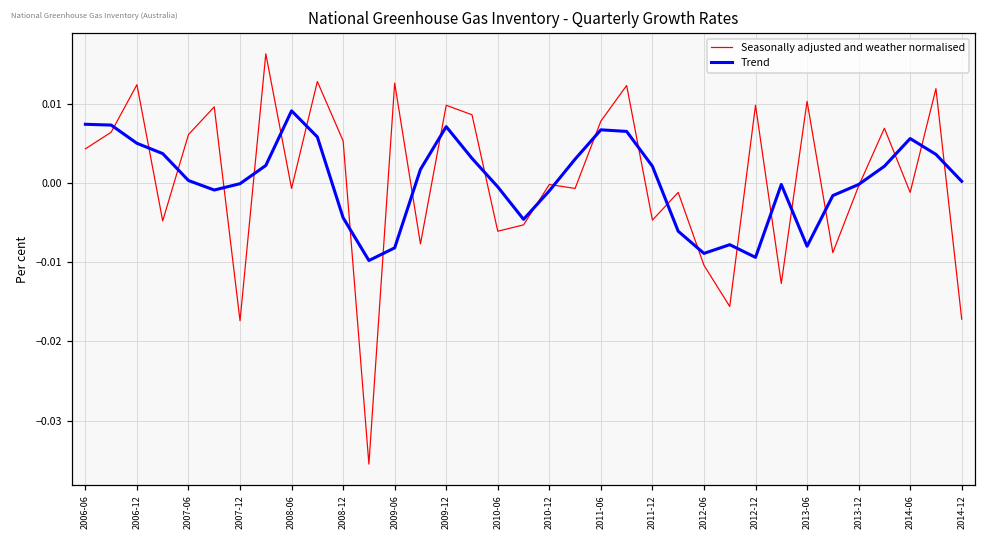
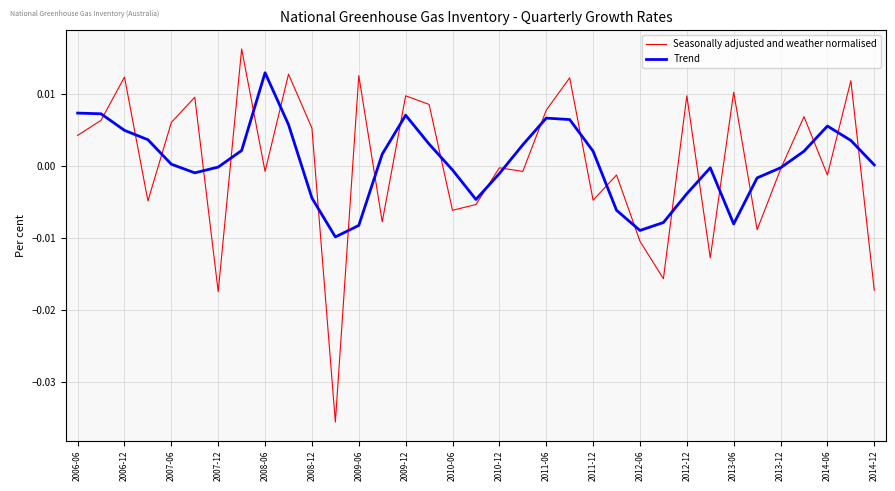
Trend, 2008-06: 0.009 -> 0.013
Trend, 2012-12: -0.009 -> -0.004
